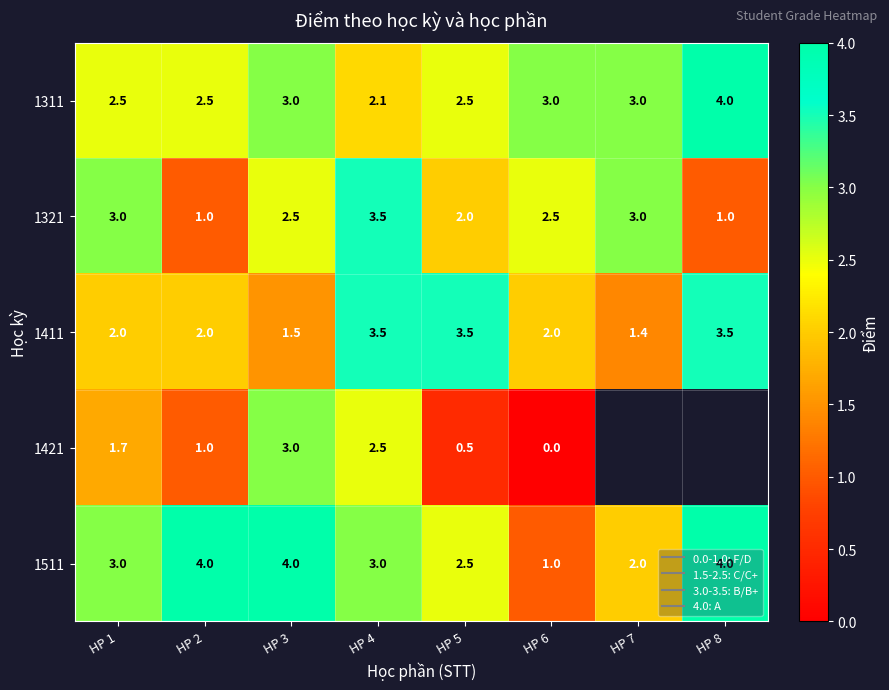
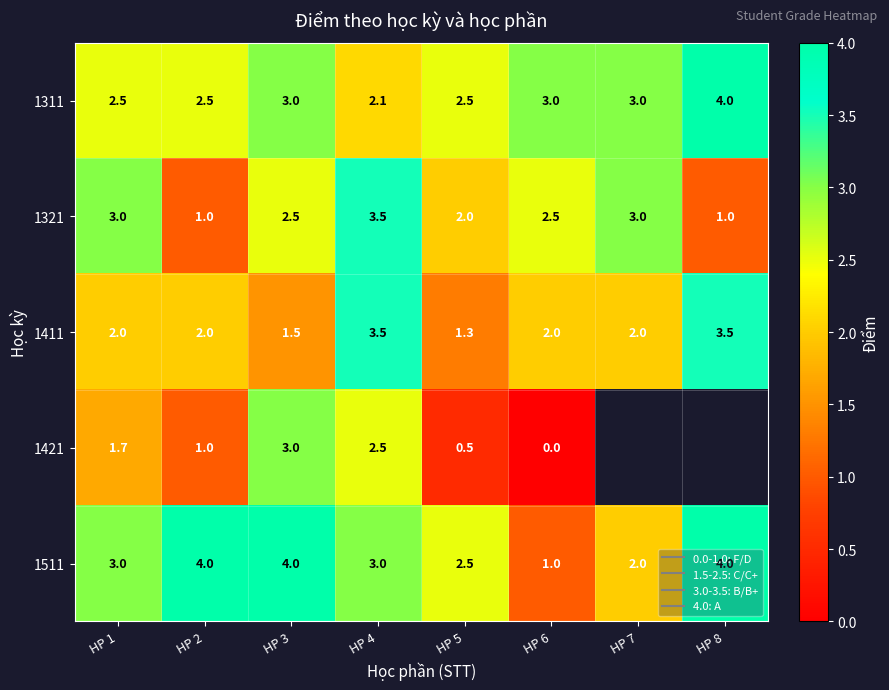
1411, HP 5: 3.5 -> 1.3
1411, HP 7: 1.4 -> 2.0
